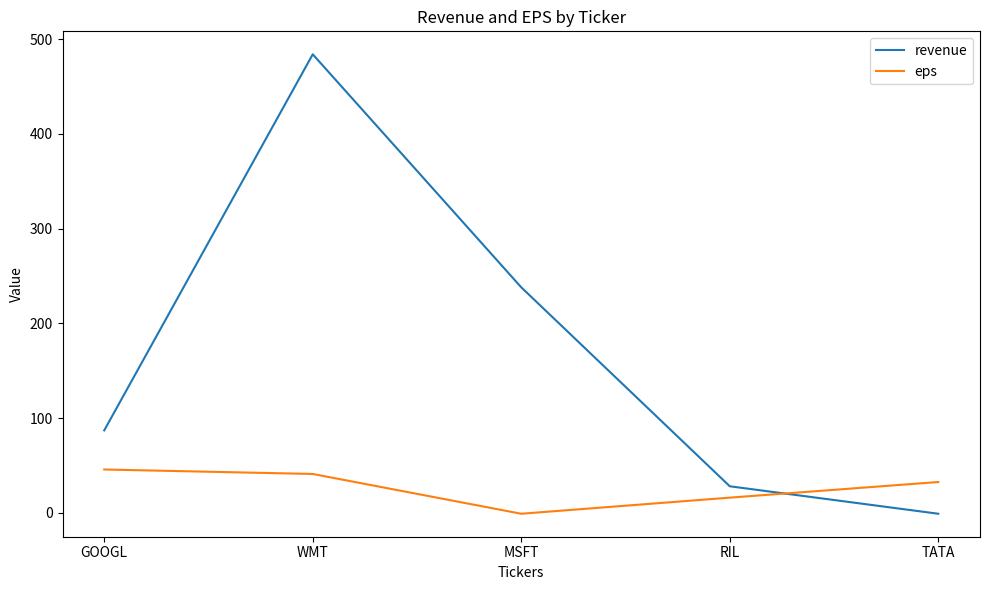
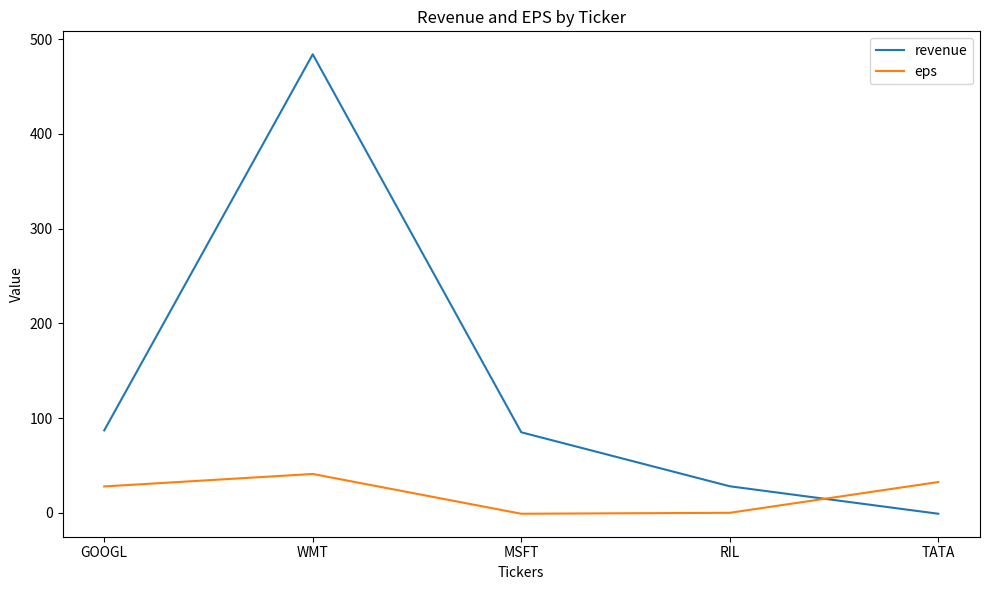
eps, GOOGL: 50 -> 30
revenue, MSFT: 240 -> 90
eps, RIL: 20 -> 0
